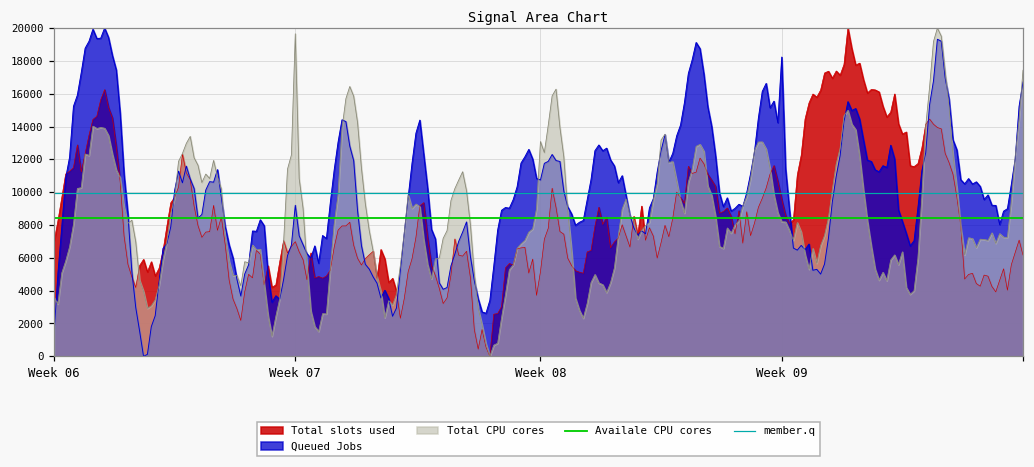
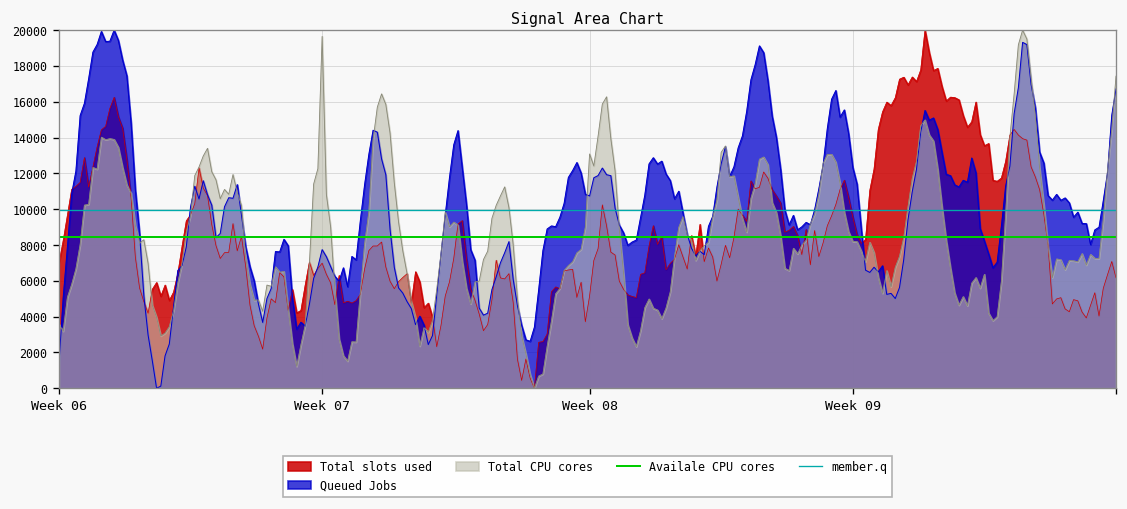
Queued Jobs, Week 07: 9200 -> 7700
Queued Jobs, Week 09: 18200 -> 12300
